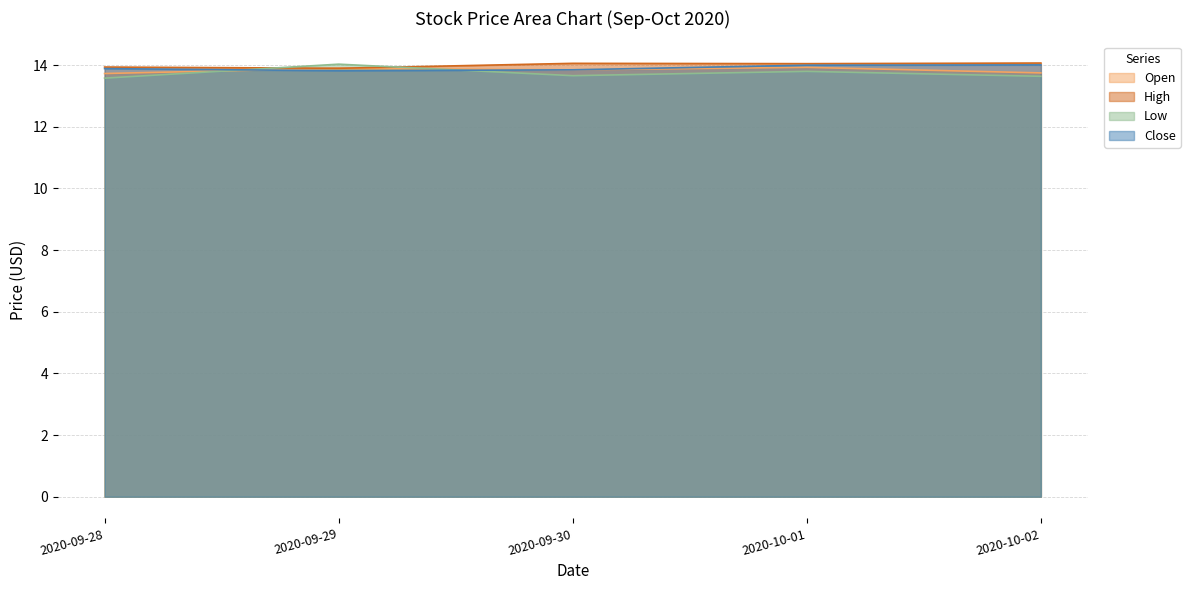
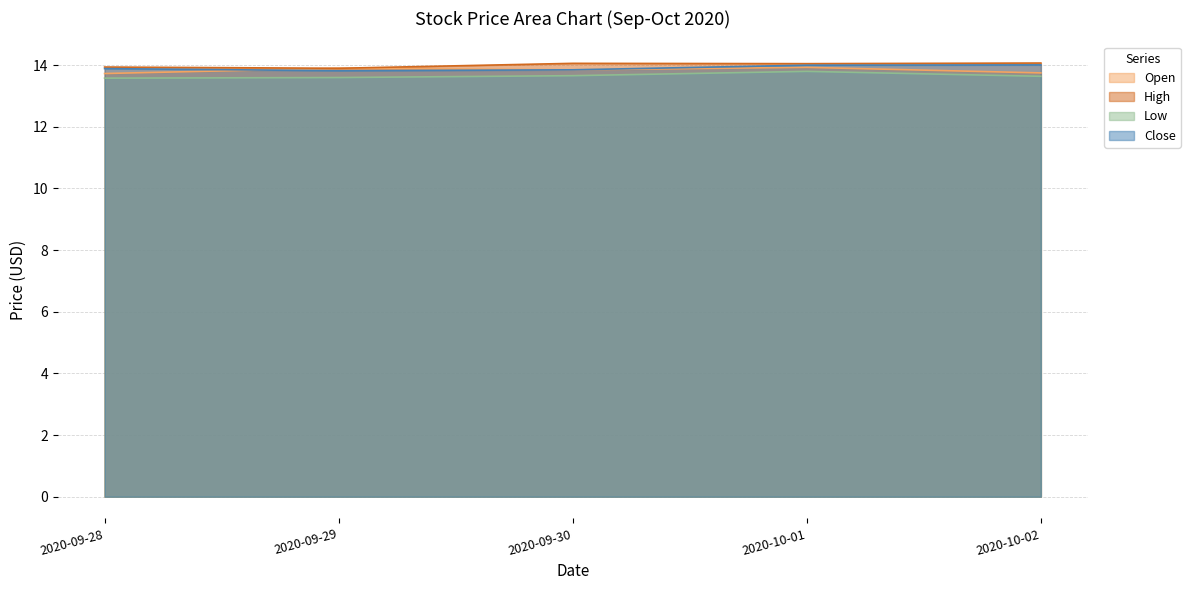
Low, 2020-09-29: 14.0 -> 13.6
